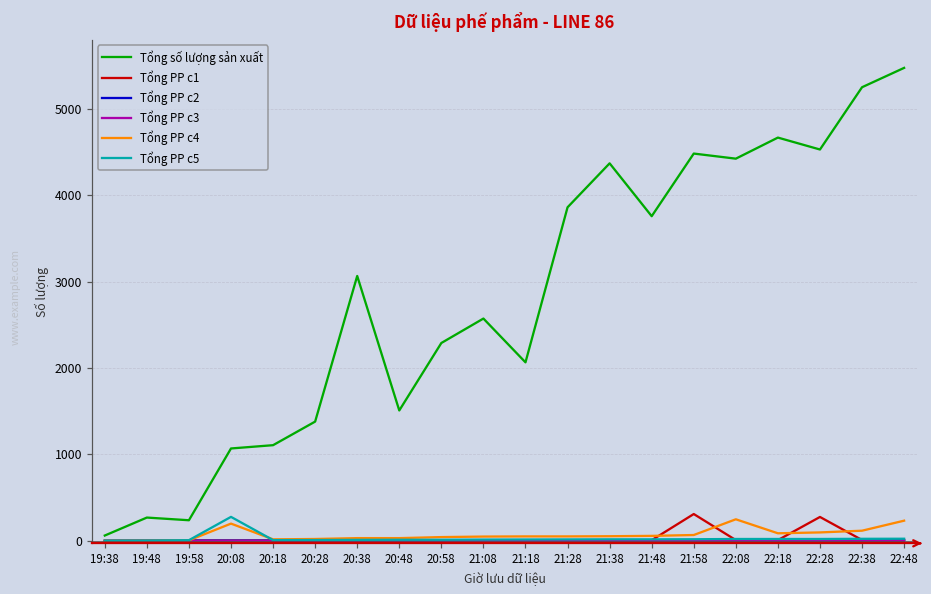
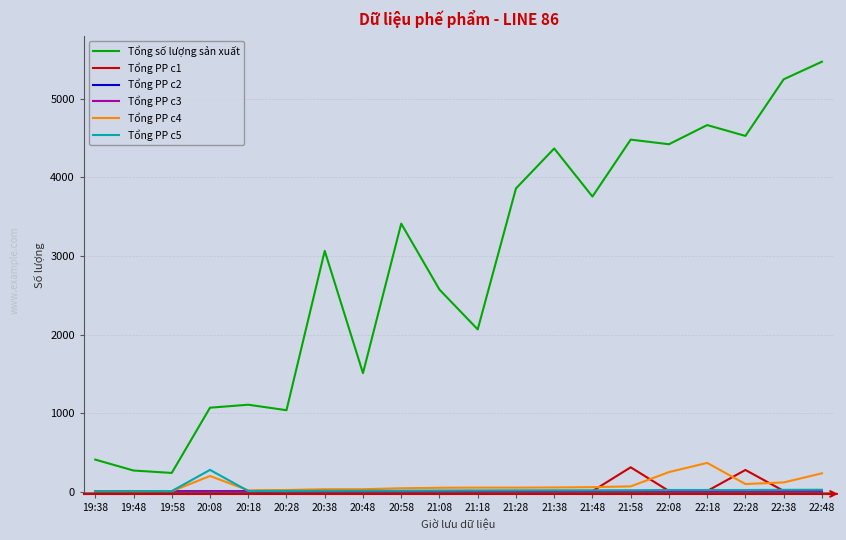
Tổng số lượng sản xuất, 19:38: 100 -> 400
Tổng số lượng sản xuất, 20:28: 1400 -> 1000
Tổng số lượng sản xuất, 20:58: 2300 -> 3400
Tổng PP c4, 22:18: 100 -> 400
